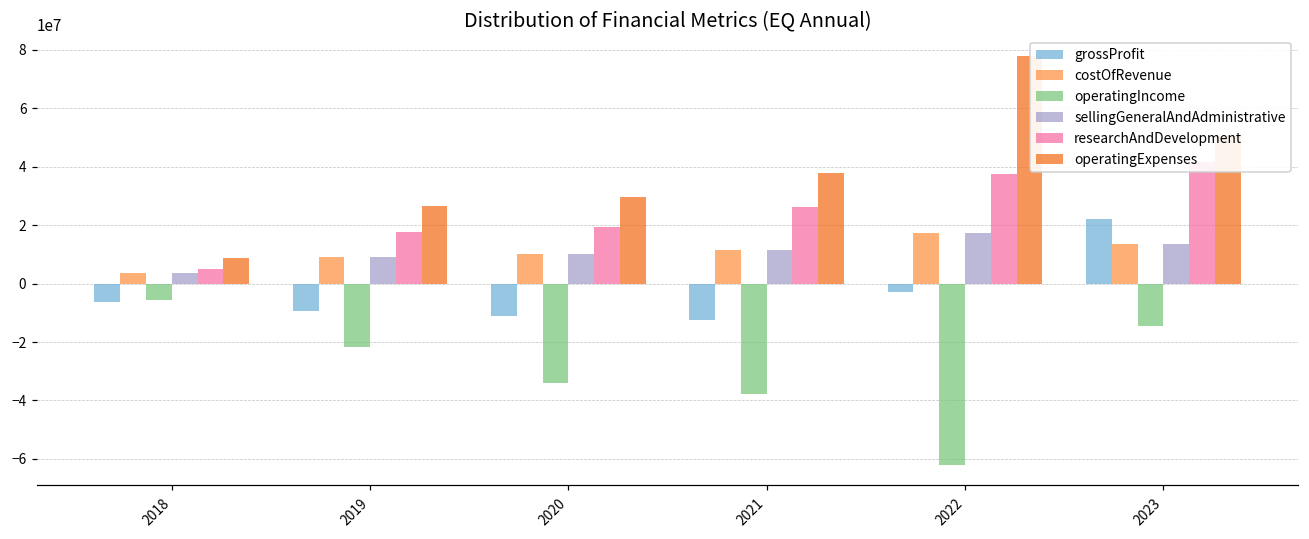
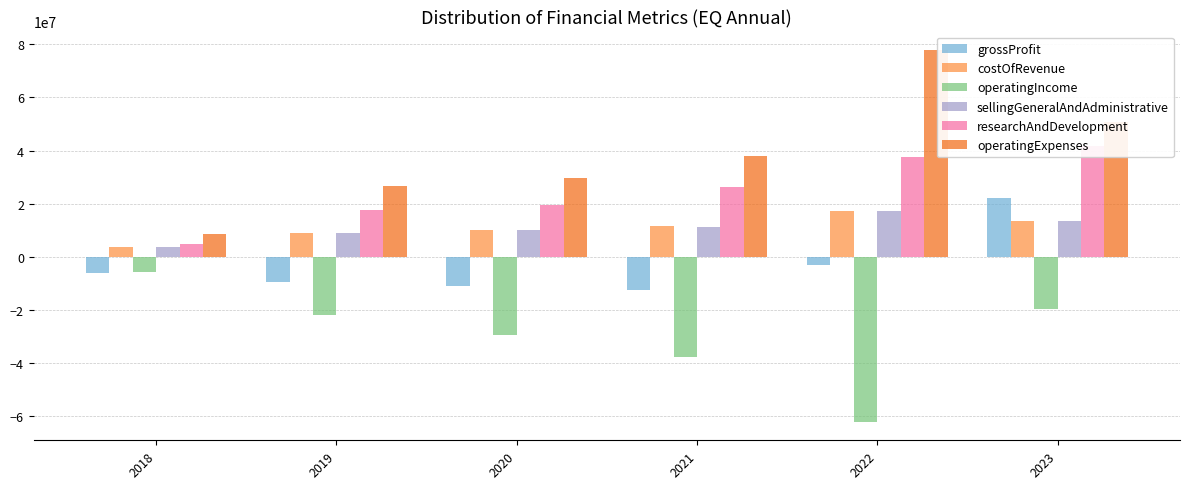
operatingIncome, 2020: -34000000 -> -30000000
operatingIncome, 2023: -15000000 -> -20000000
